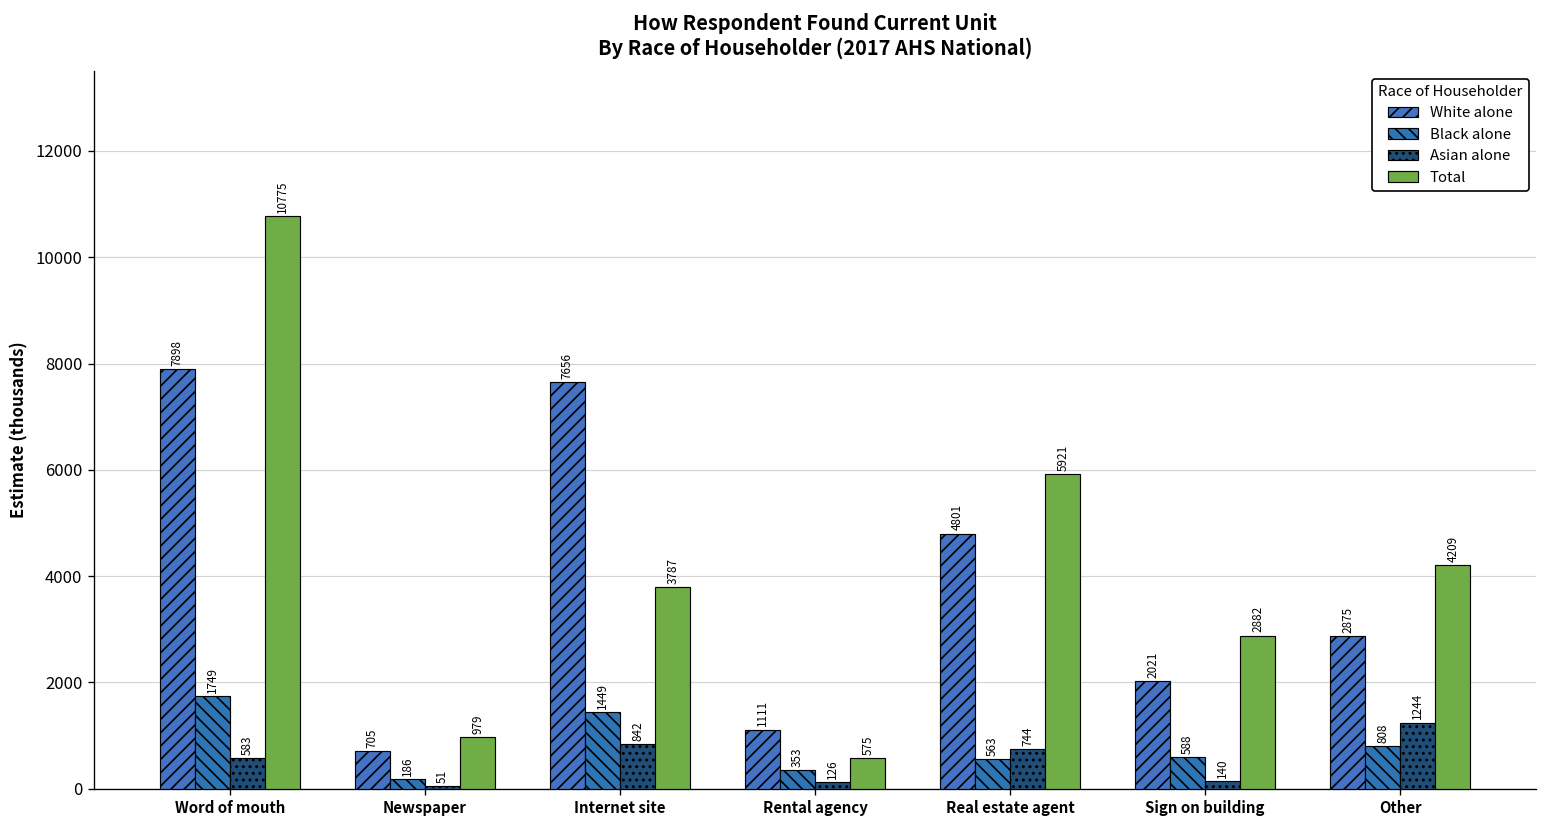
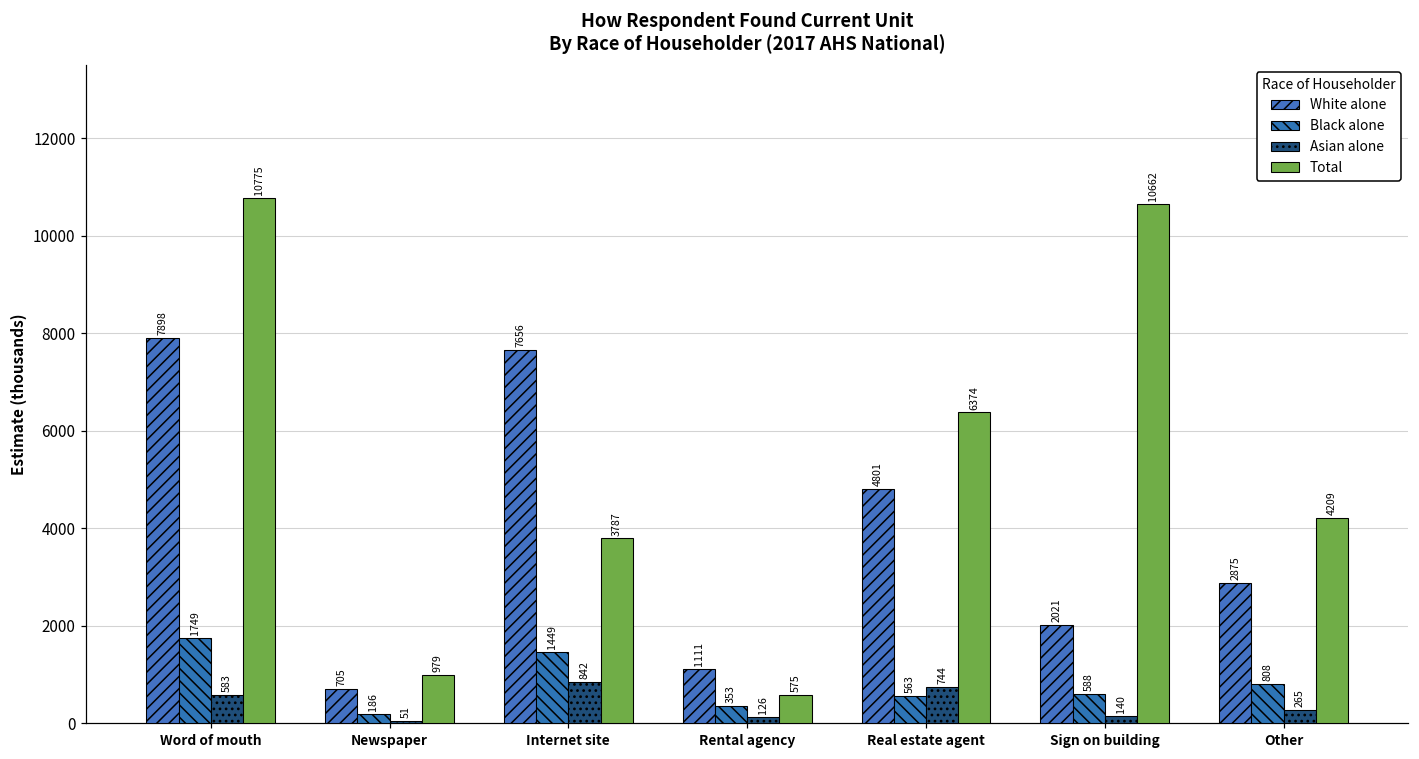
Total, Real estate agent: 5921 -> 6374
Total, Sign on building: 2882 -> 10662
Asian alone, Other: 1244 -> 265
